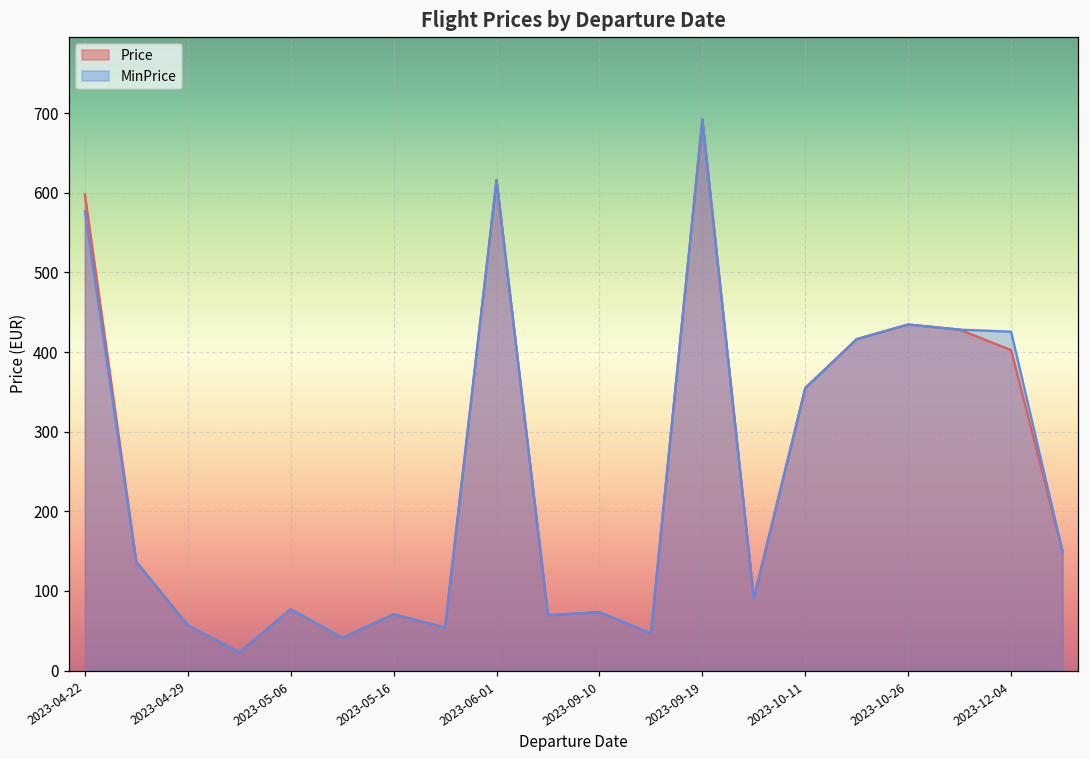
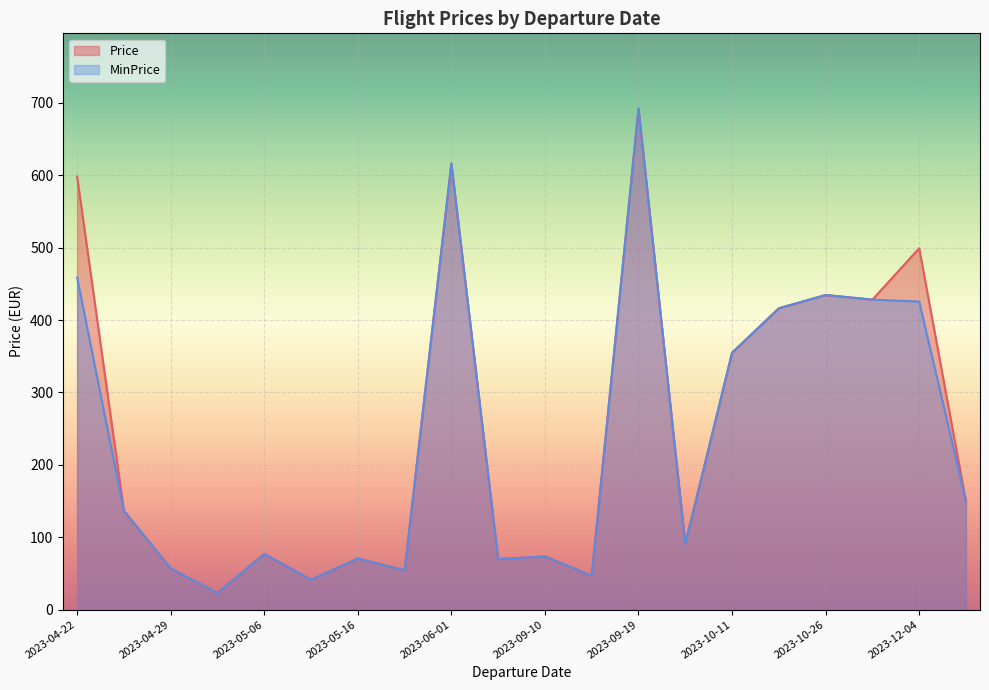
MinPrice, 2023-04-22: 580 -> 460
Price, 2023-12-04: 400 -> 500
